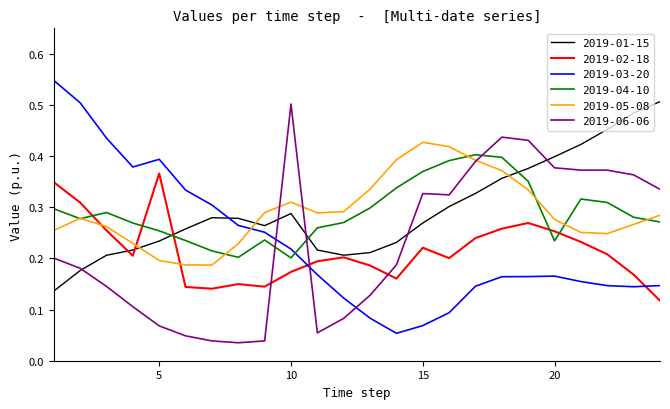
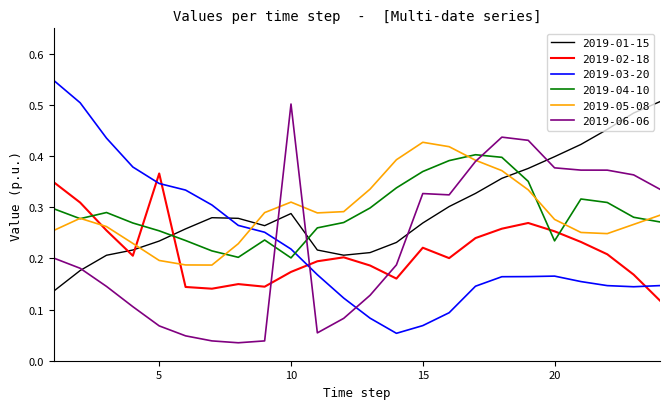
2019-03-20, 5: 0.39 -> 0.35
